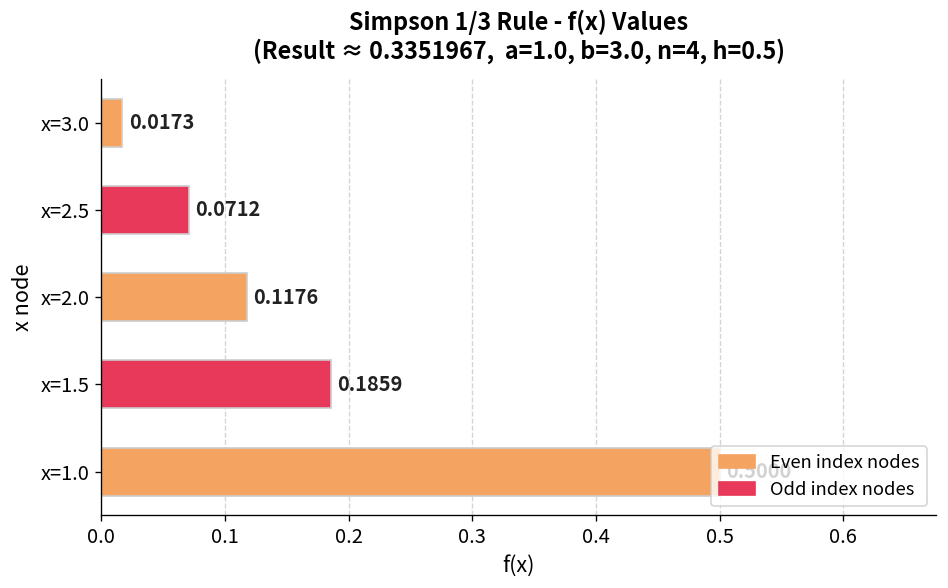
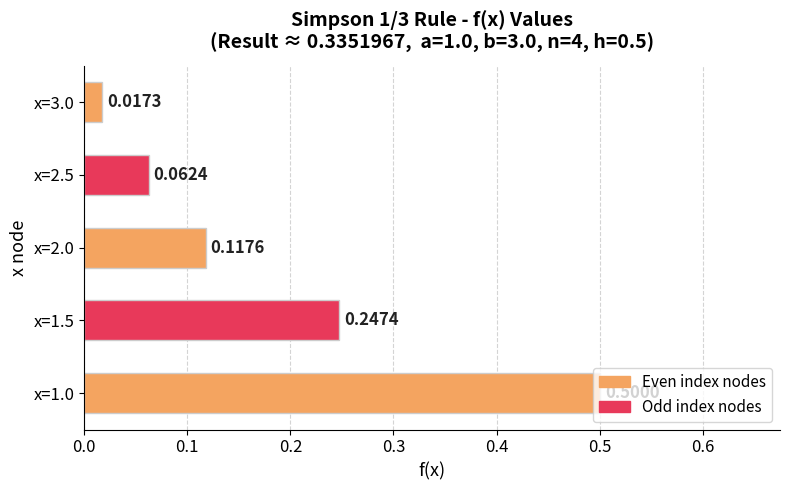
x=2.5: 0.0712 -> 0.0624
x=1.5: 0.1859 -> 0.2474
